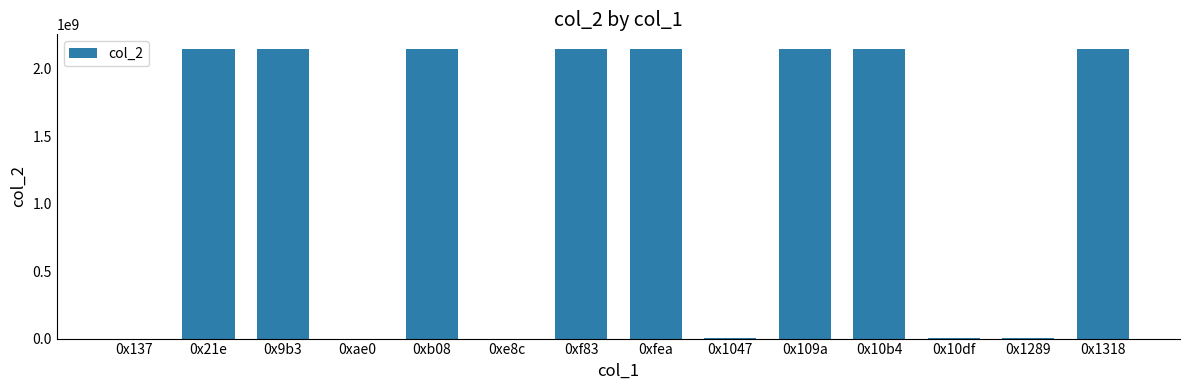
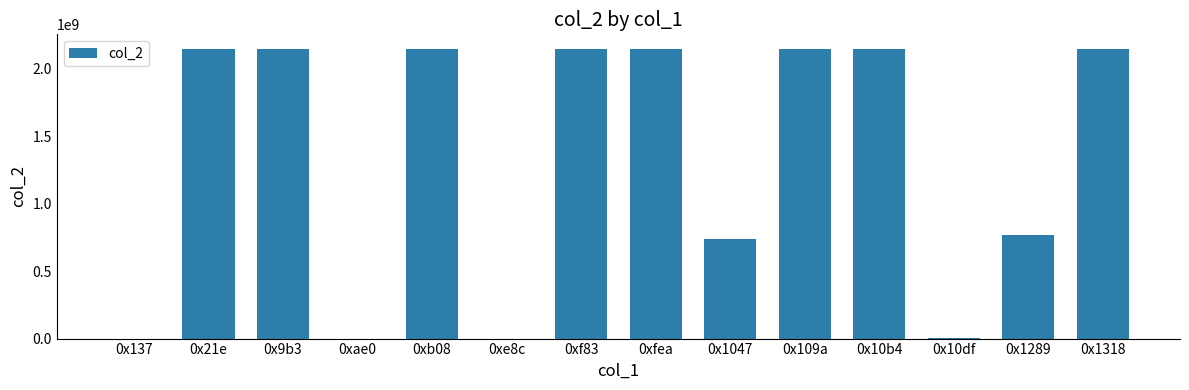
0x1047: 0 -> 740000000
0x1289: 0 -> 770000000
